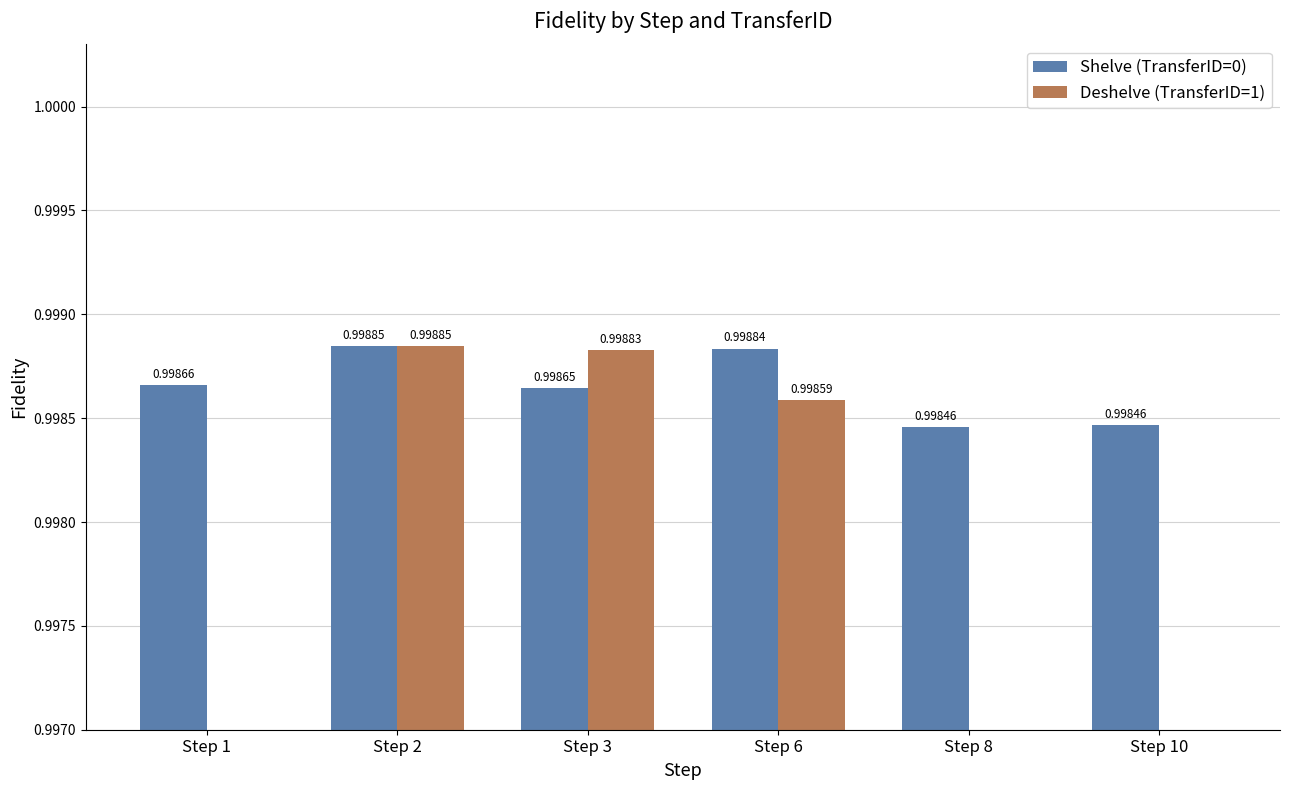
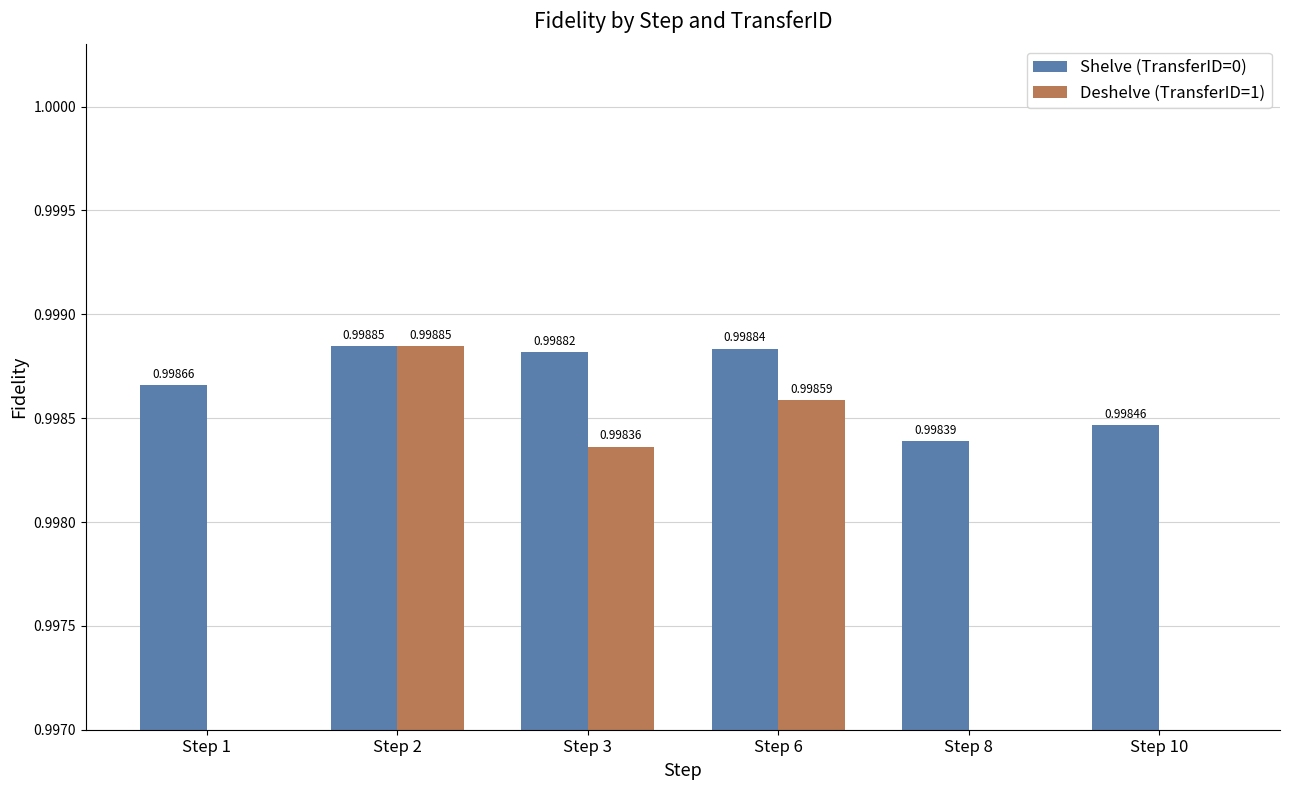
Shelve (TransferID=0), Step 3: 0.99865 -> 0.99882
Deshelve (TransferID=1), Step 3: 0.99883 -> 0.99836
Shelve (TransferID=0), Step 8: 0.99846 -> 0.99839
